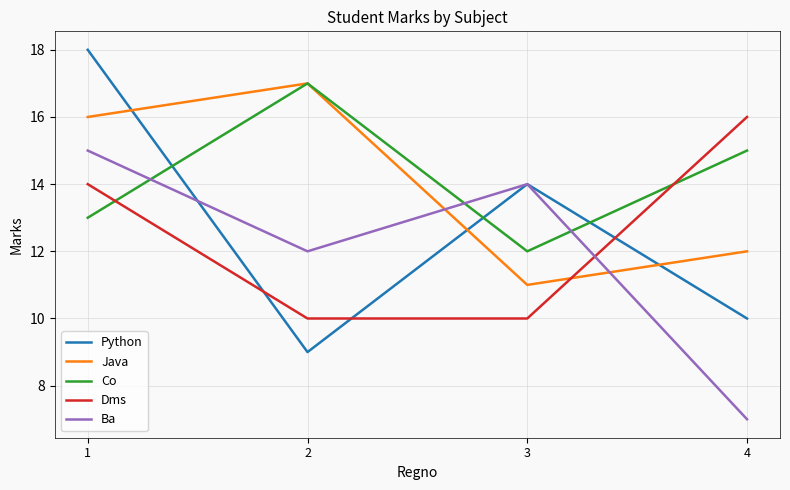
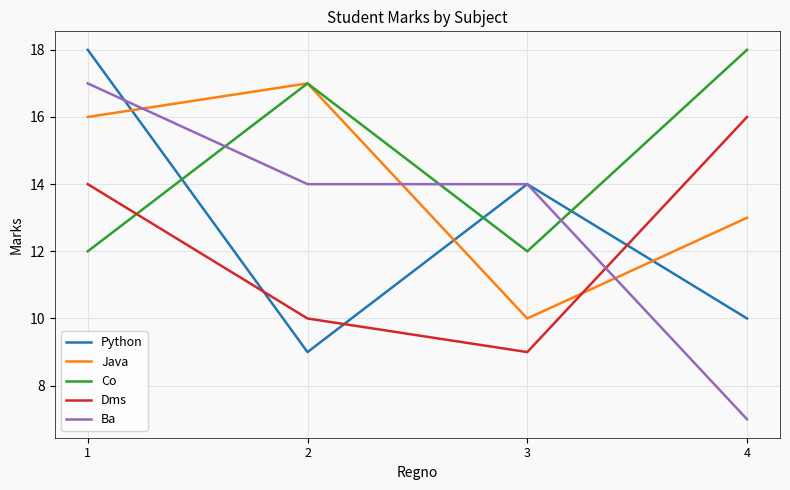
Co, 1: 13 -> 12
Ba, 1: 15 -> 17
Ba, 2: 12 -> 14
Java, 3: 11 -> 10
Dms, 3: 10 -> 9
Java, 4: 12 -> 13
Co, 4: 15 -> 18
